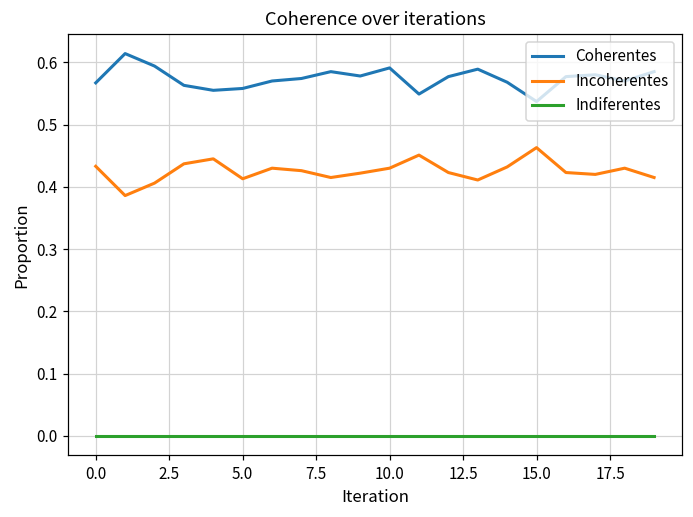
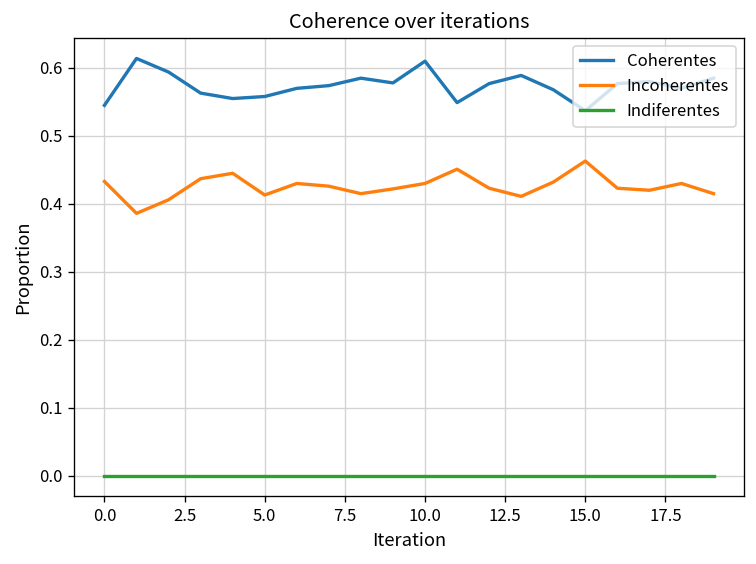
Coherentes, 0.0: 0.57 -> 0.55
Coherentes, 10.0: 0.59 -> 0.61
